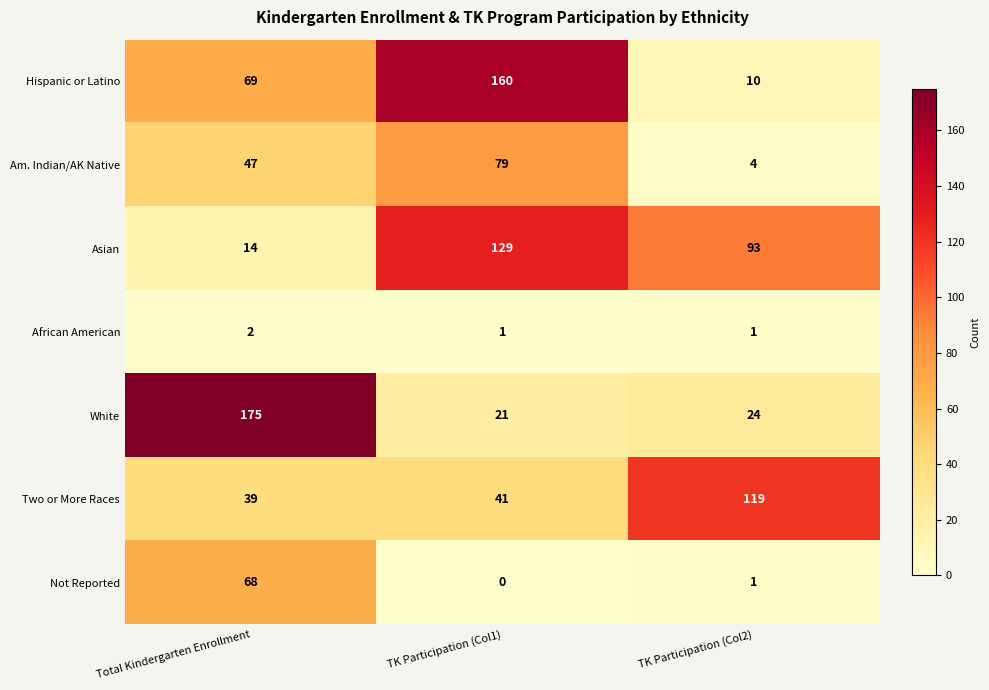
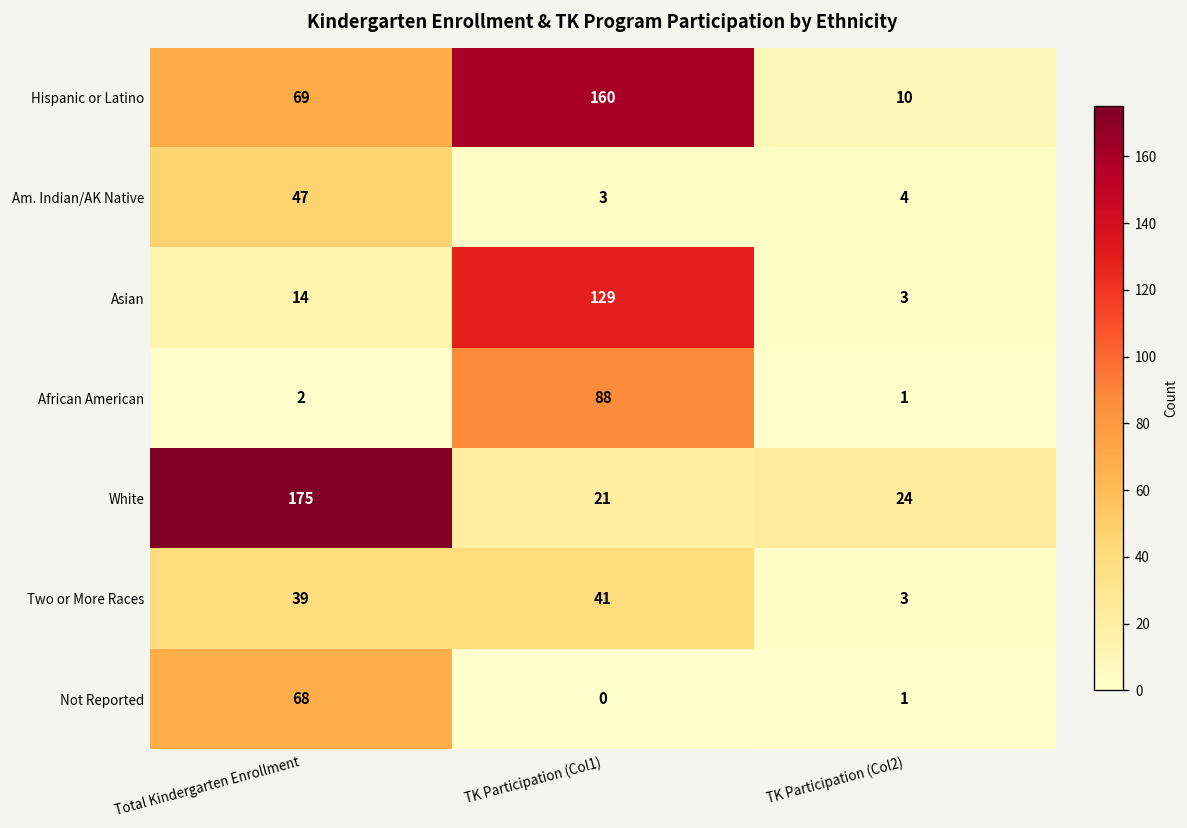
Am. Indian/AK Native, TK Participation (Col1): 79 -> 3
Asian, TK Participation (Col2): 93 -> 3
African American, TK Participation (Col1): 1 -> 88
Two or More Races, TK Participation (Col2): 119 -> 3
